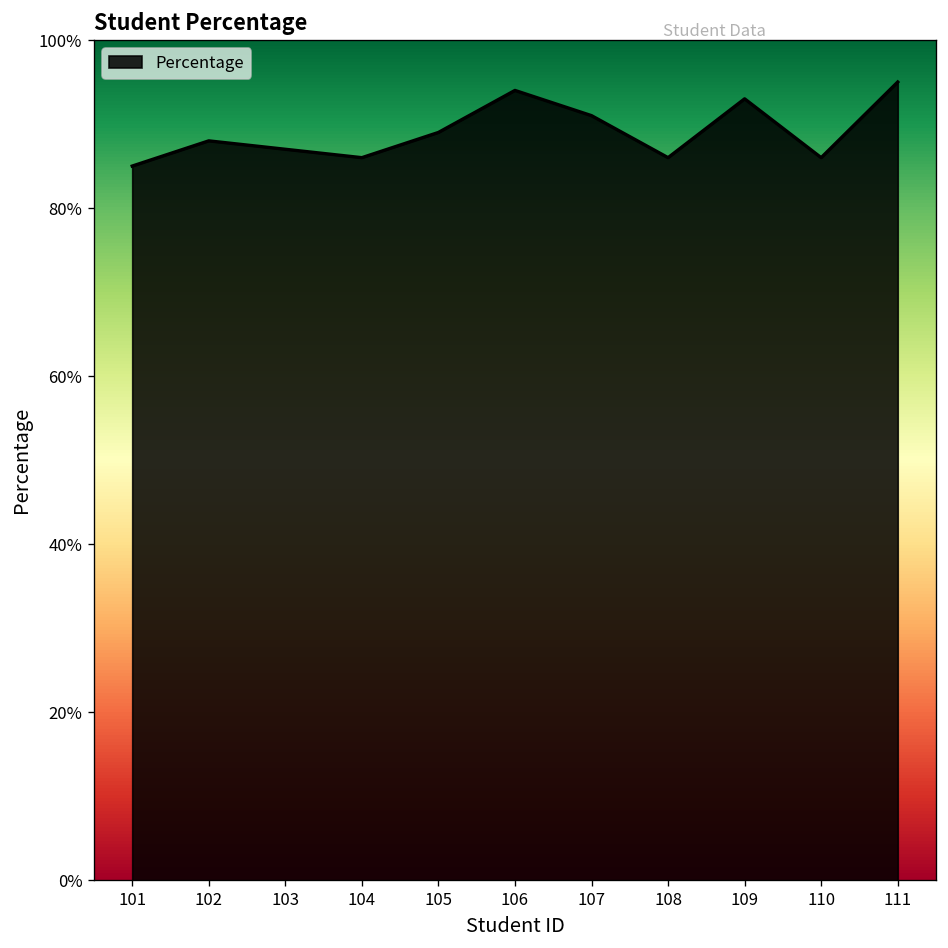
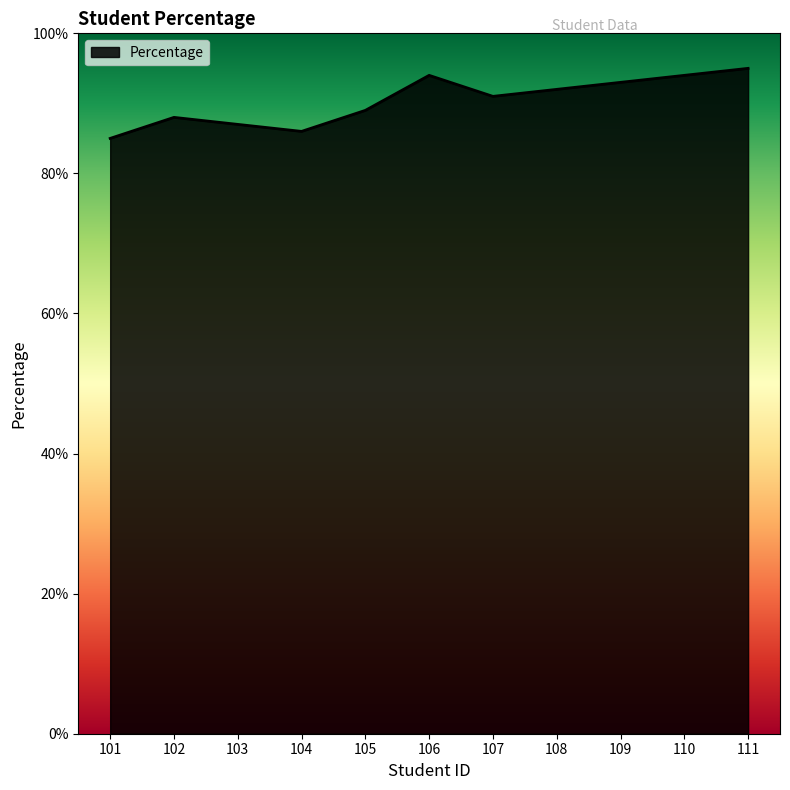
108: 86% -> 92%
110: 86% -> 94%
